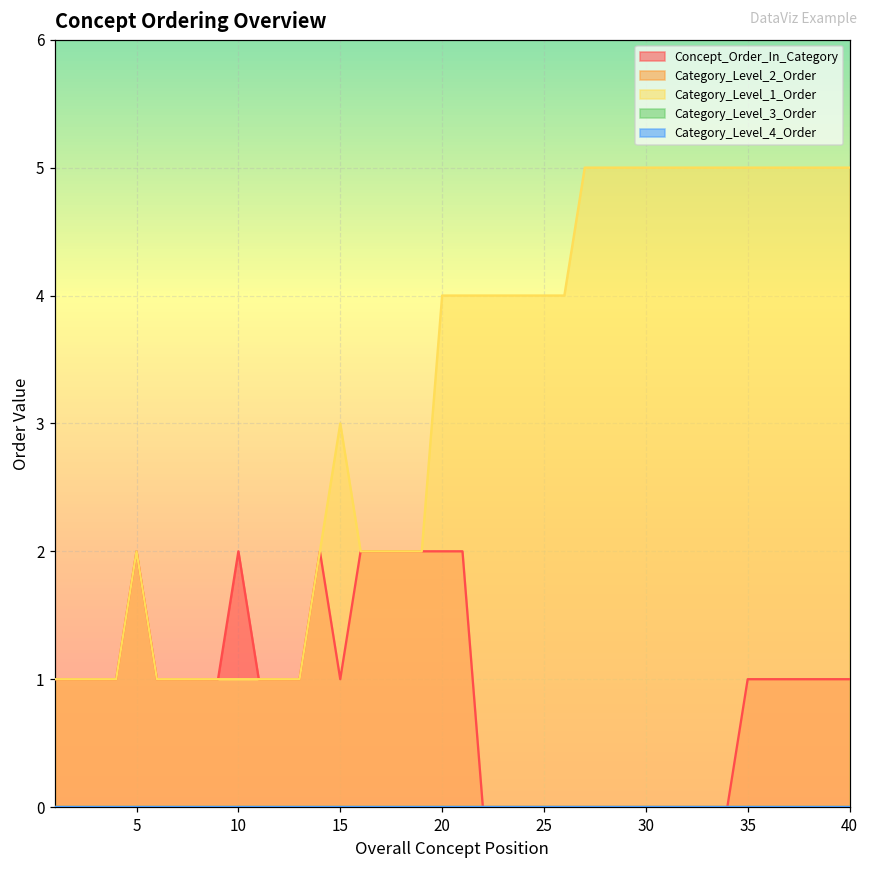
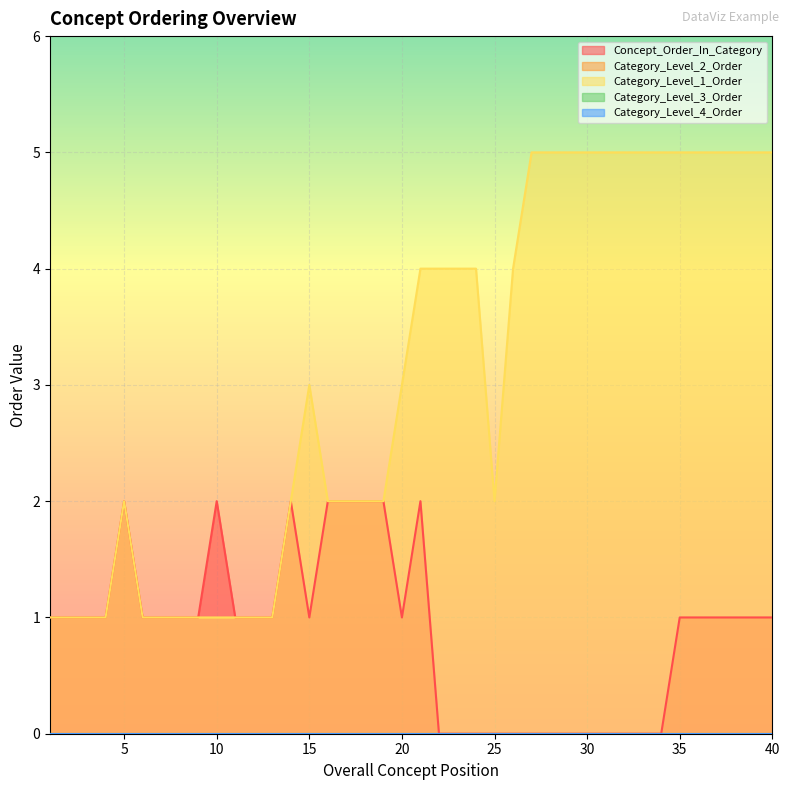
Concept_Order_In_Category, 20: 2 -> 1
Category_Level_1_Order, 20: 4 -> 3
Category_Level_1_Order, 25: 4 -> 2
